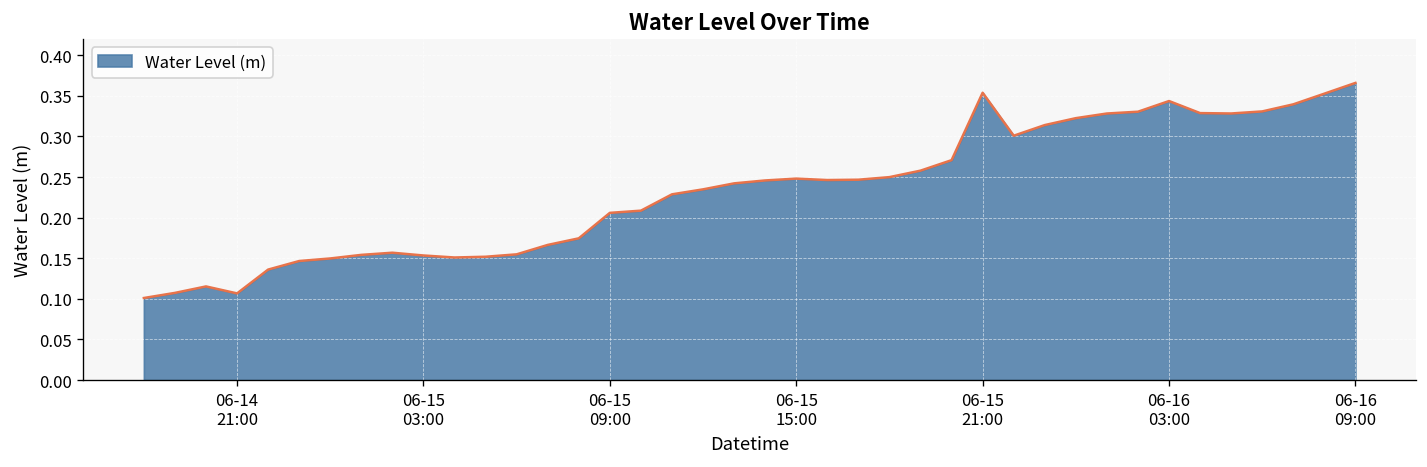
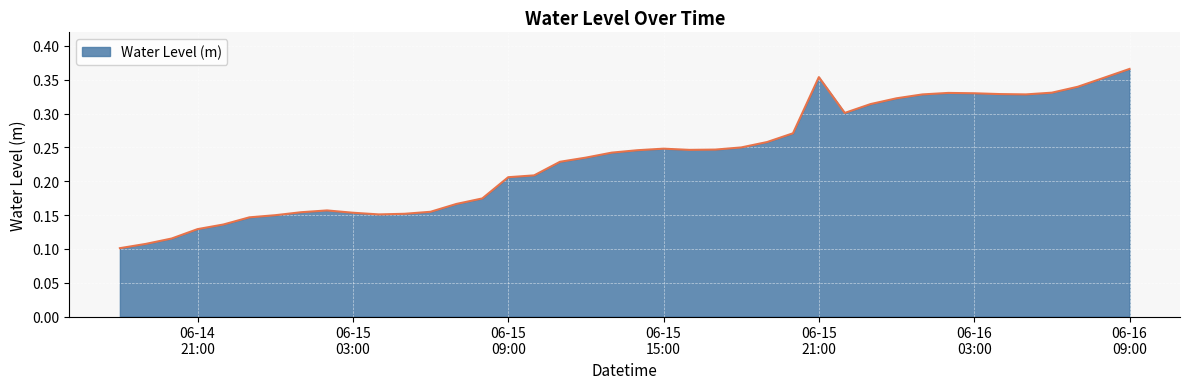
06-14 21:00: 0.11 -> 0.13
06-16 03:00: 0.34 -> 0.33
